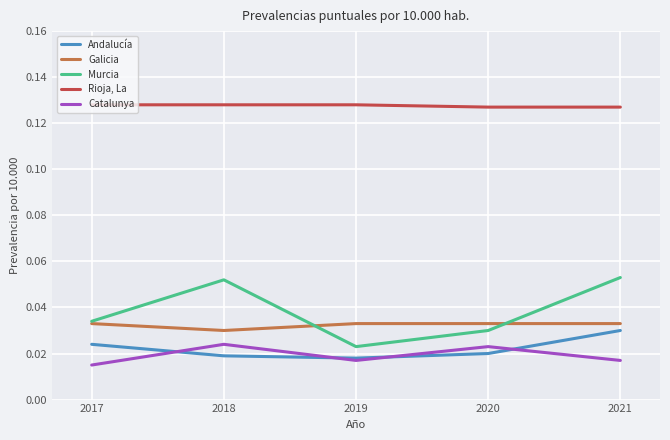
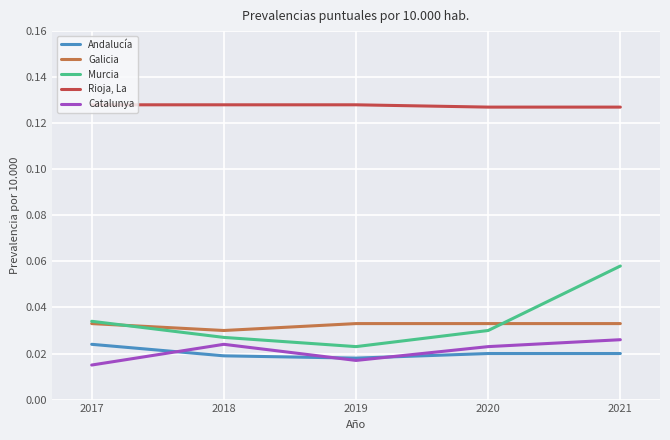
Murcia, 2018: 0.052 -> 0.027
Andalucía, 2021: 0.03 -> 0.02
Murcia, 2021: 0.053 -> 0.058
Catalunya, 2021: 0.017 -> 0.026
